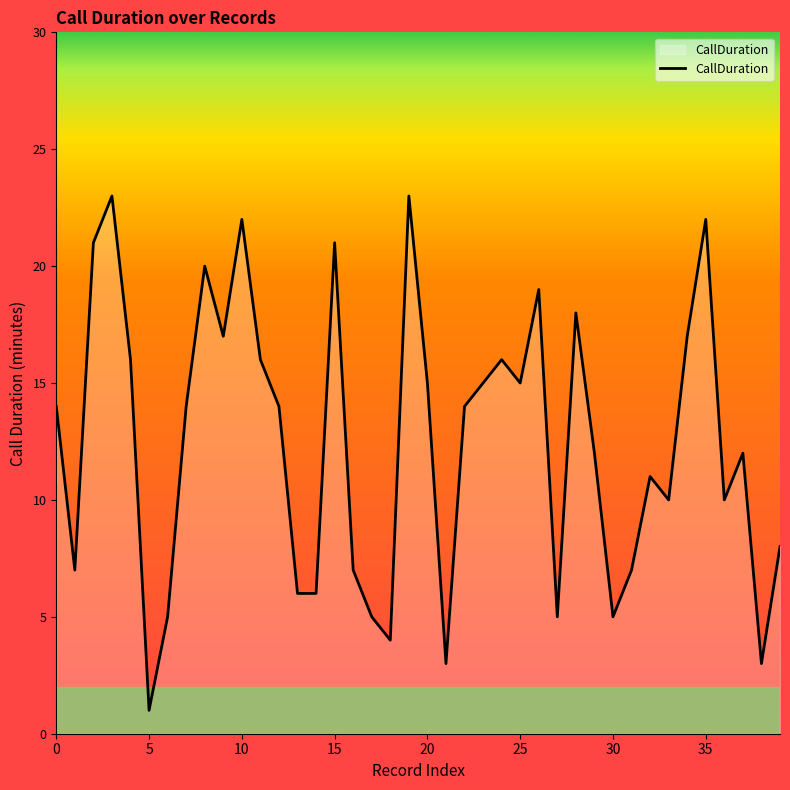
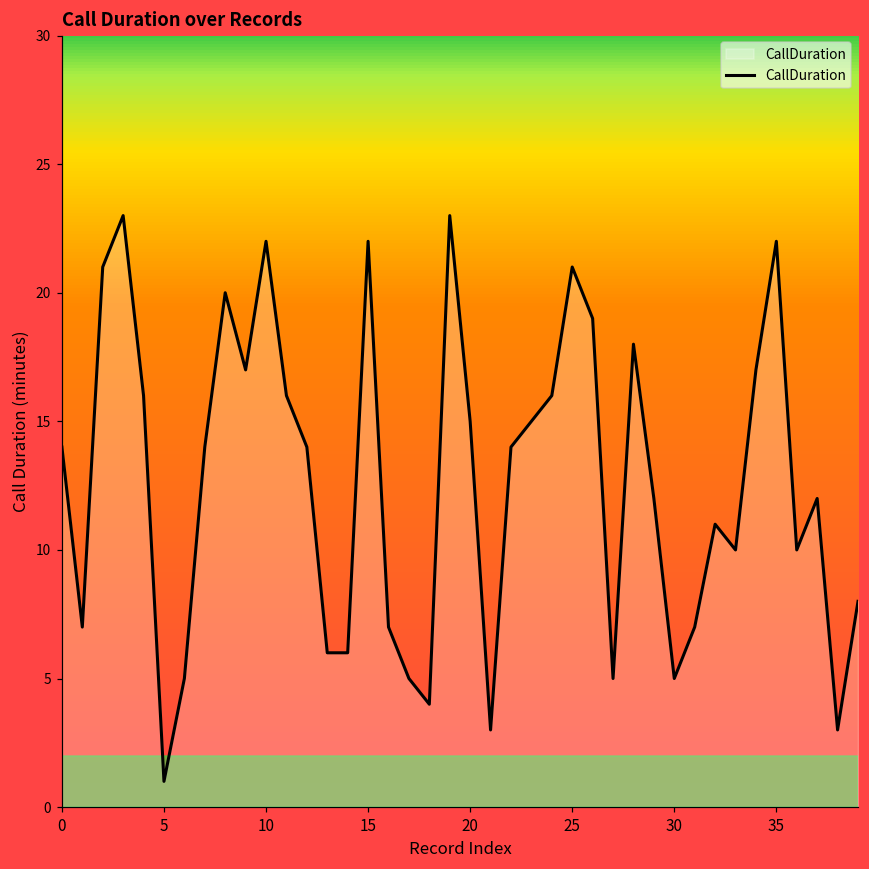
15: 21 -> 22
25: 15 -> 21
